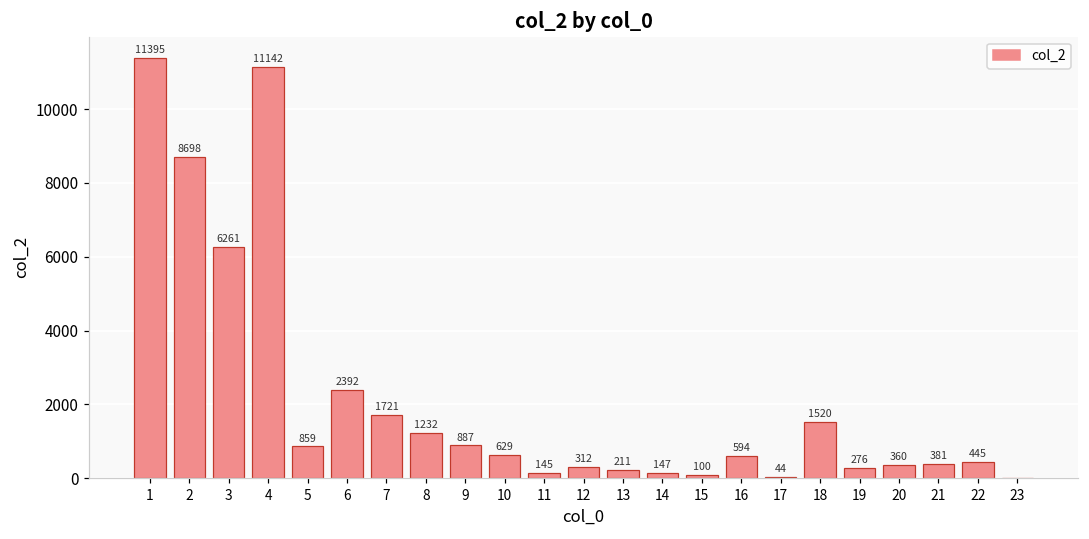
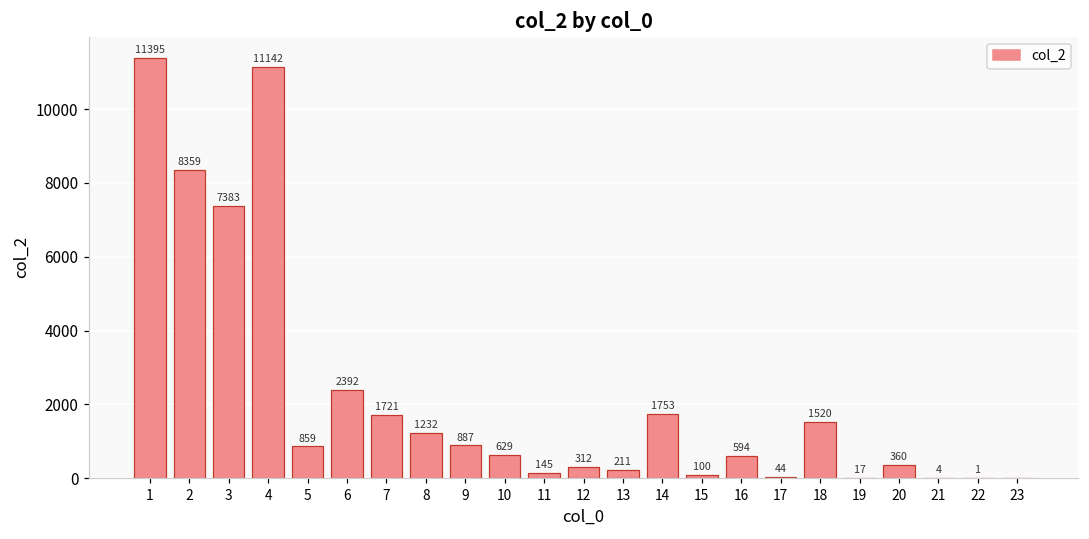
2: 8698 -> 8359
3: 6261 -> 7383
14: 147 -> 1753
19: 276 -> 17
21: 381 -> 4
22: 445 -> 1
